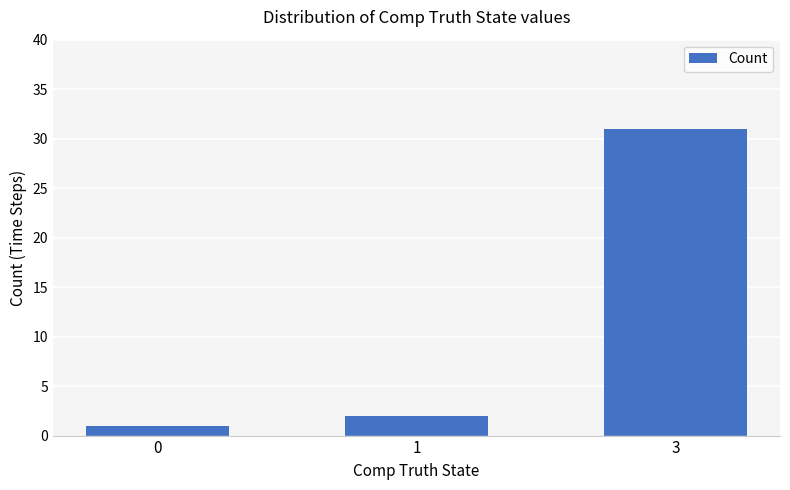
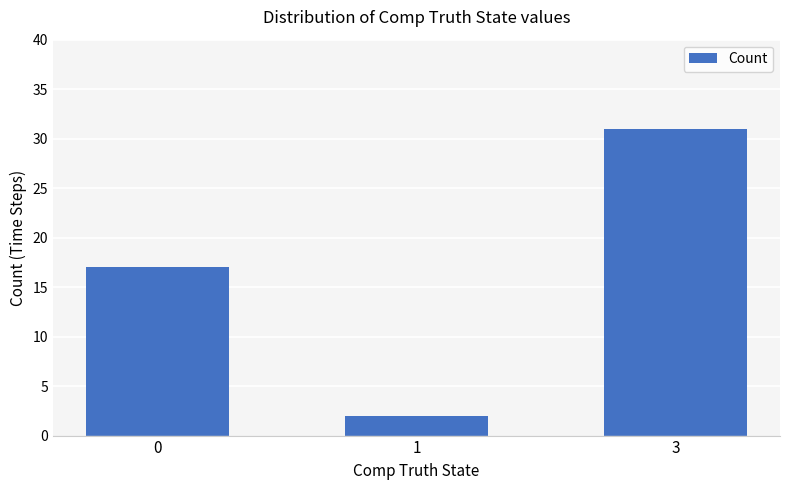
0: 1 -> 17
